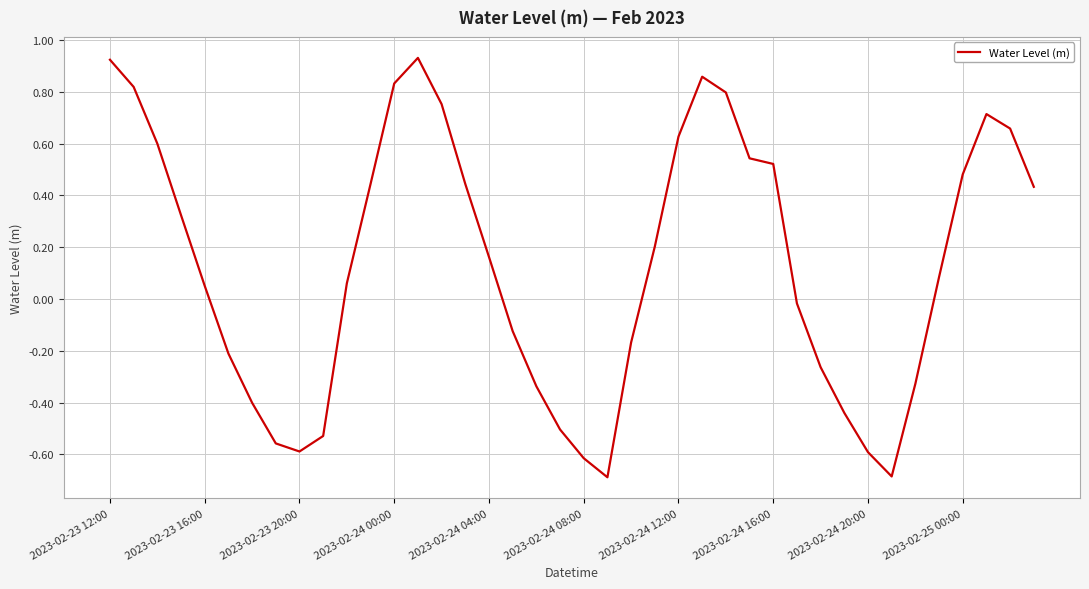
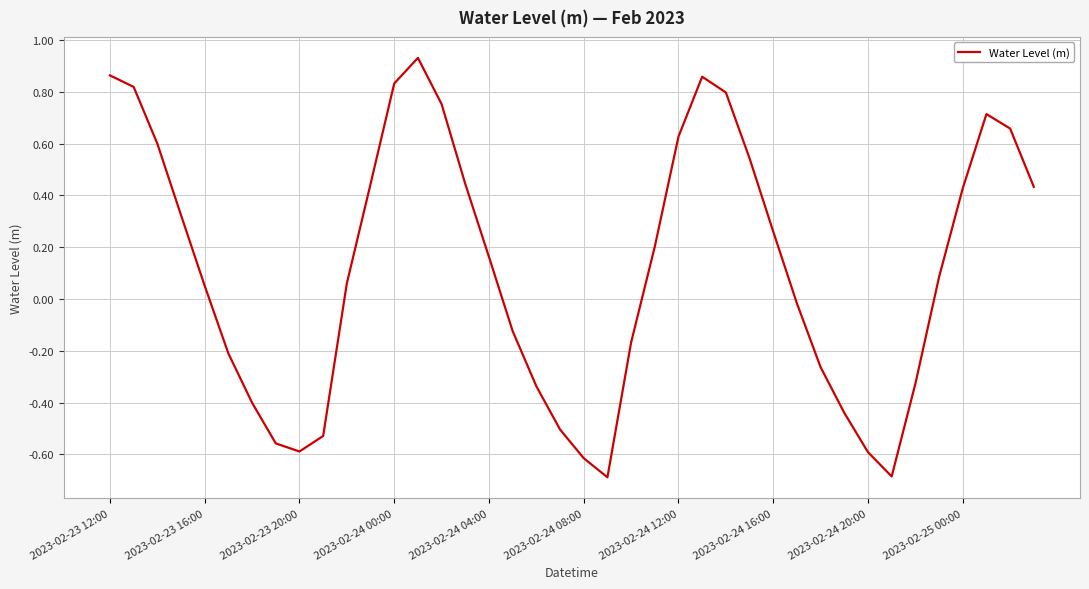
2023-02-23 12:00: 0.92 -> 0.86
2023-02-24 16:00: 0.52 -> 0.26
2023-02-25 00:00: 0.48 -> 0.43
